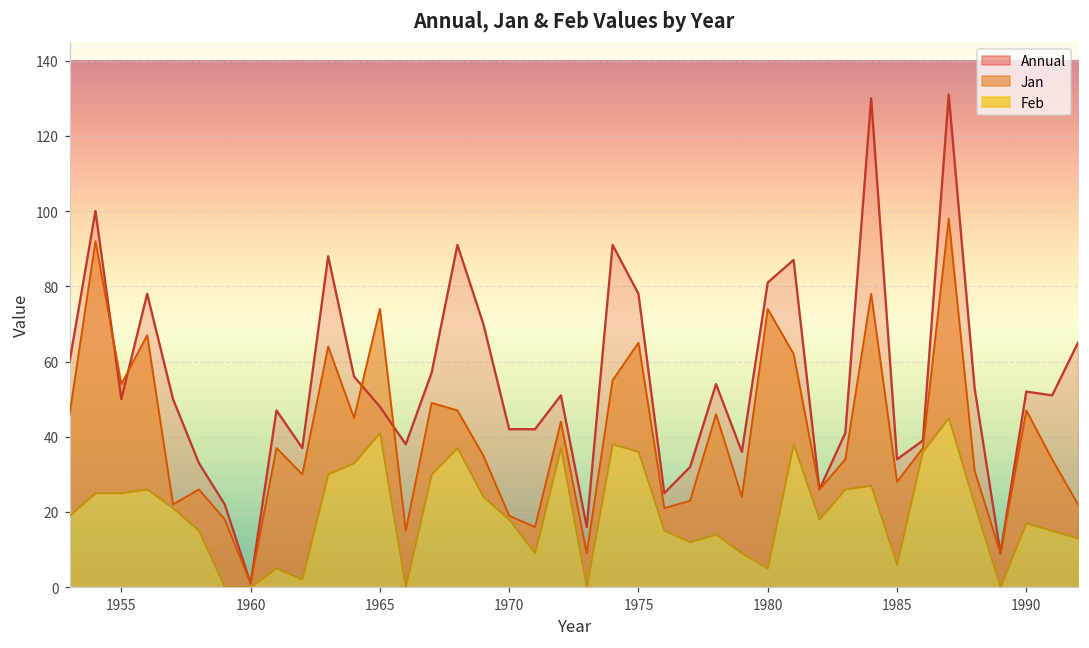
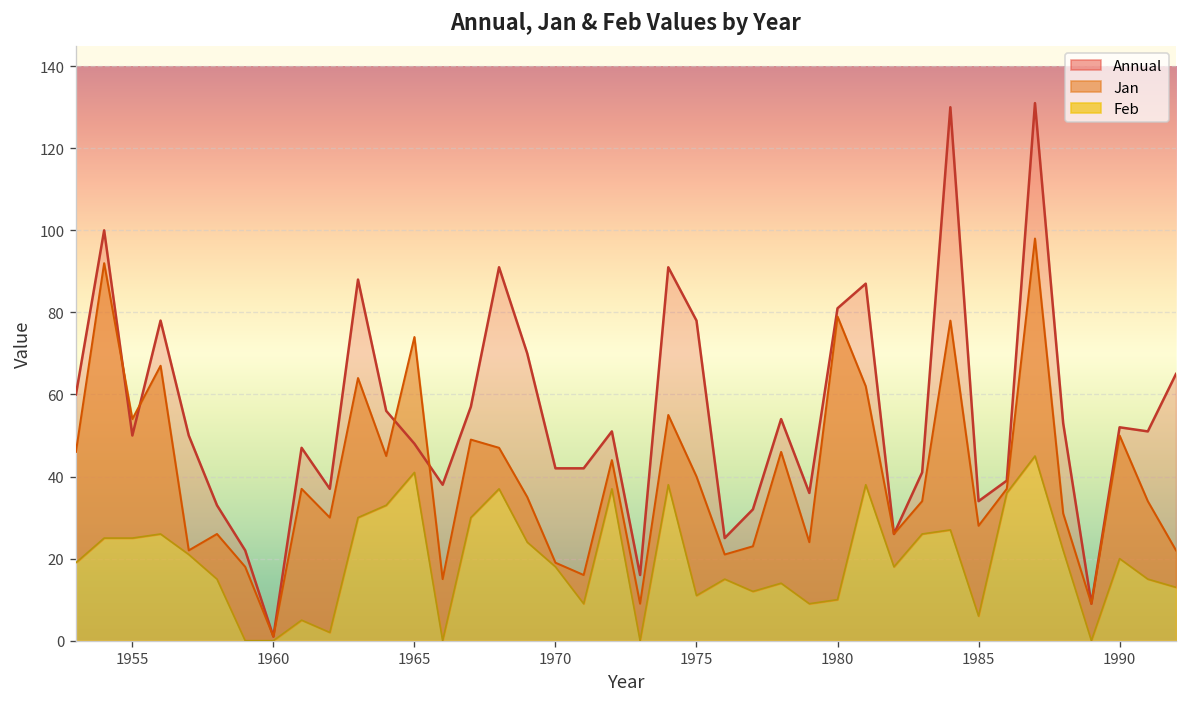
Feb, 1975: 36 -> 11
Feb, 1980: 5 -> 10
Feb, 1990: 17 -> 20
